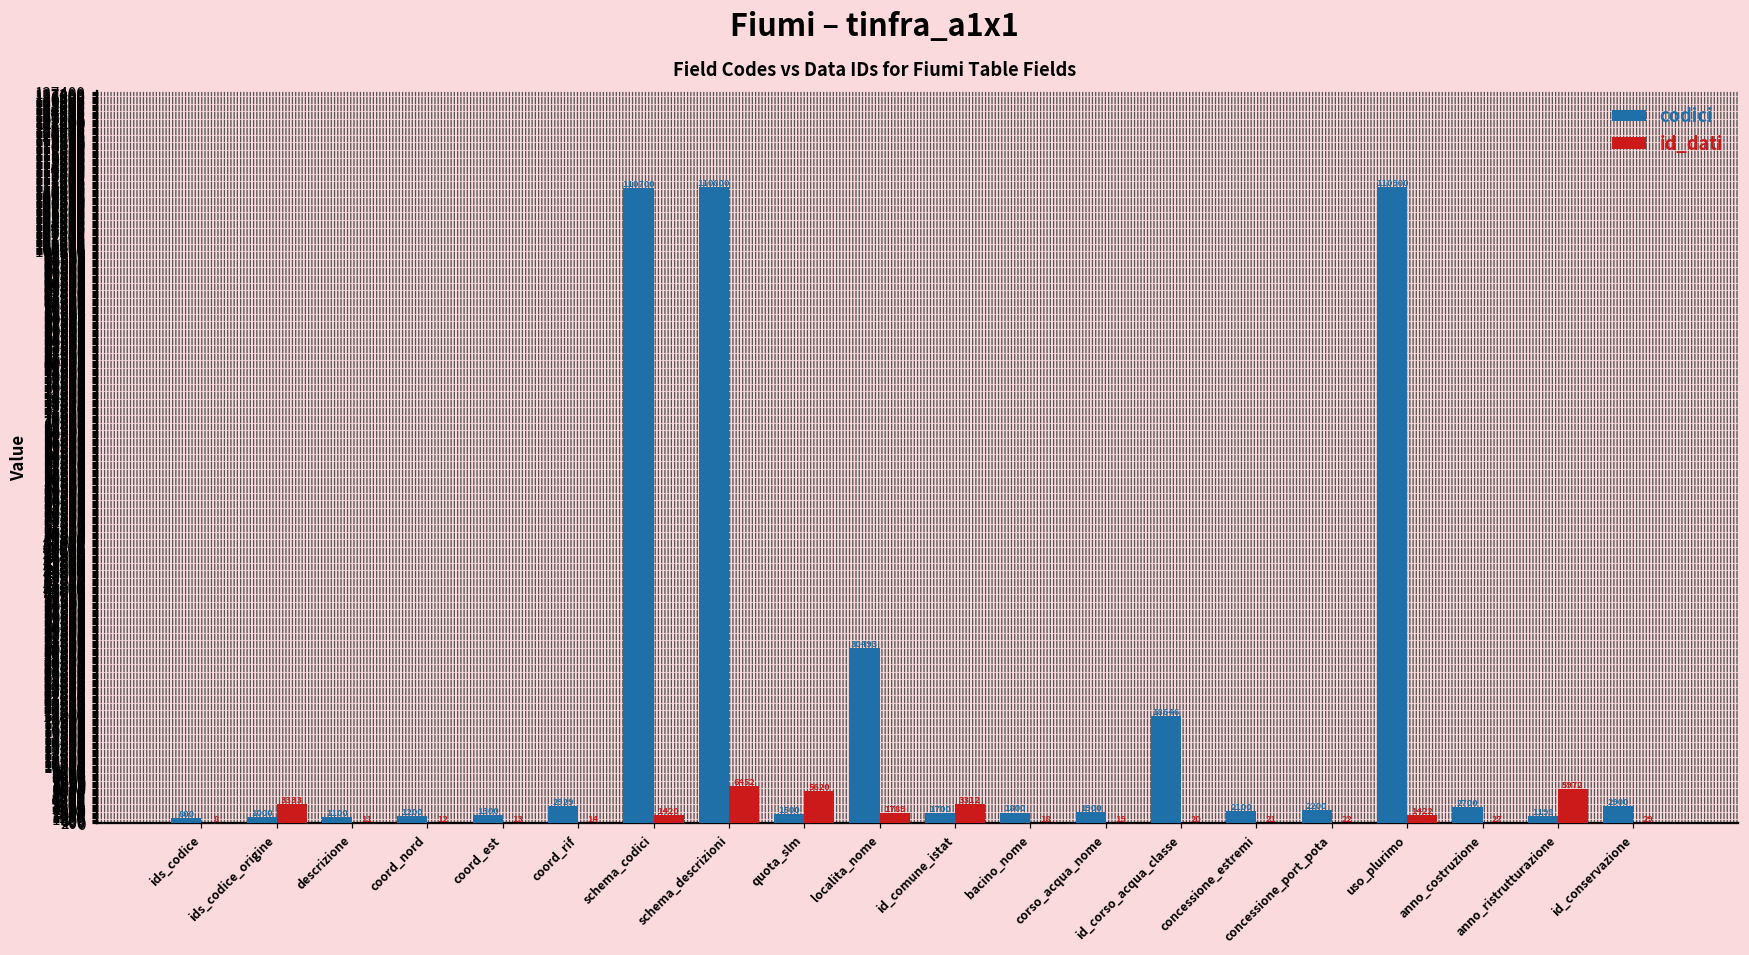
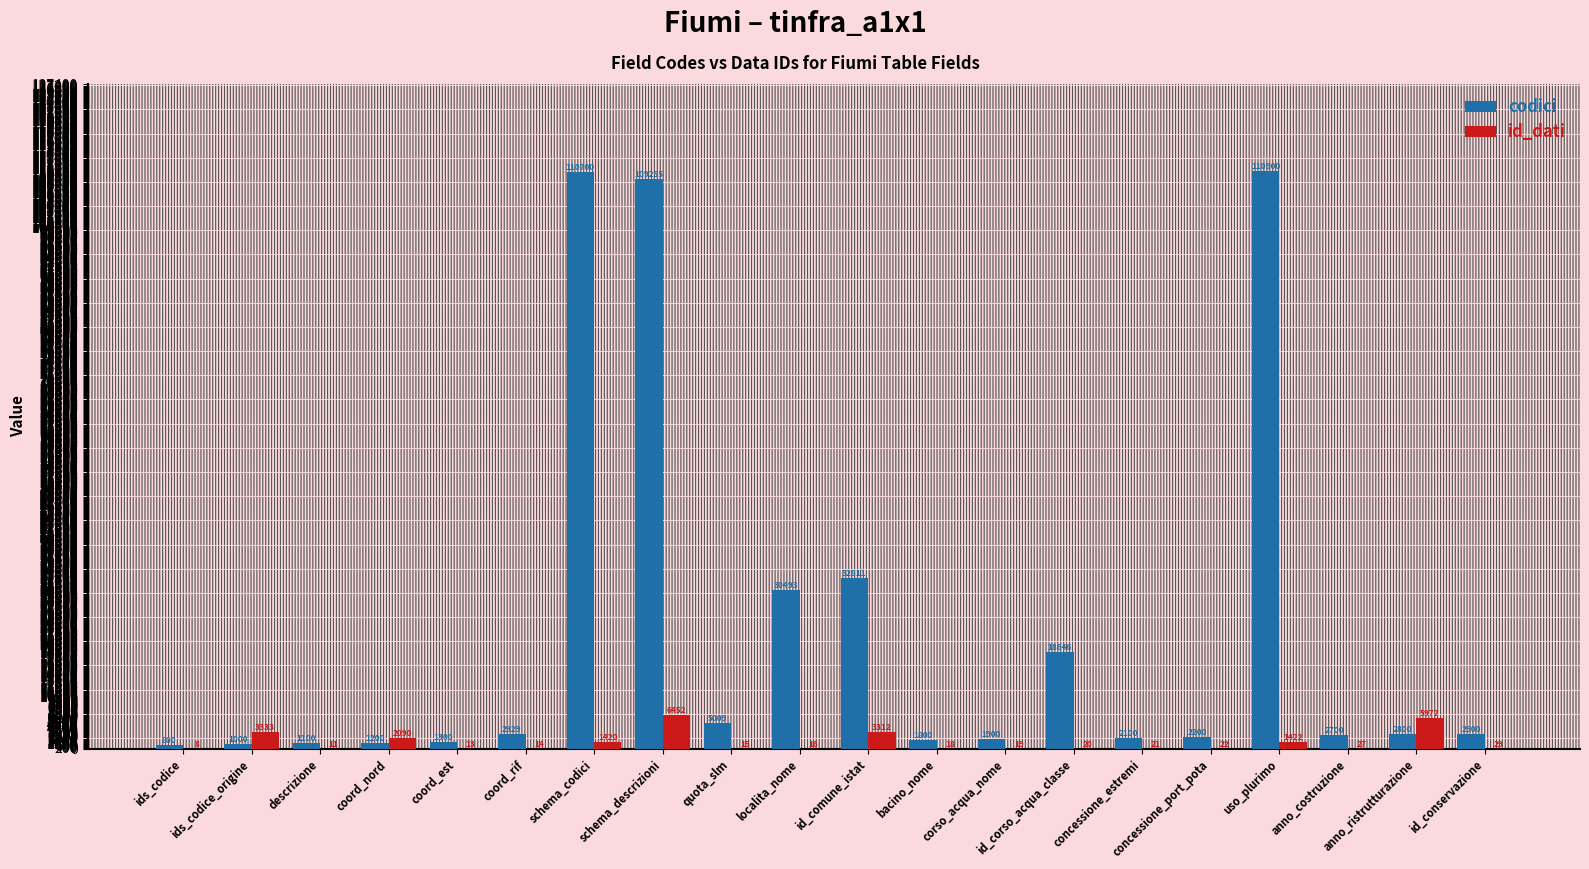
id_dati, coord_nord: 12 -> 2090
codici, schema_descrizioni: 110800 -> 109255
codici, quota_slm: 1500 -> 5009
id_dati, quota_slm: 5620 -> 15
id_dati, localita_nome: 1789 -> 16
codici, id_comune_istat: 1700 -> 32811
codici, anno_ristrutturazione: 1198 -> 2800
